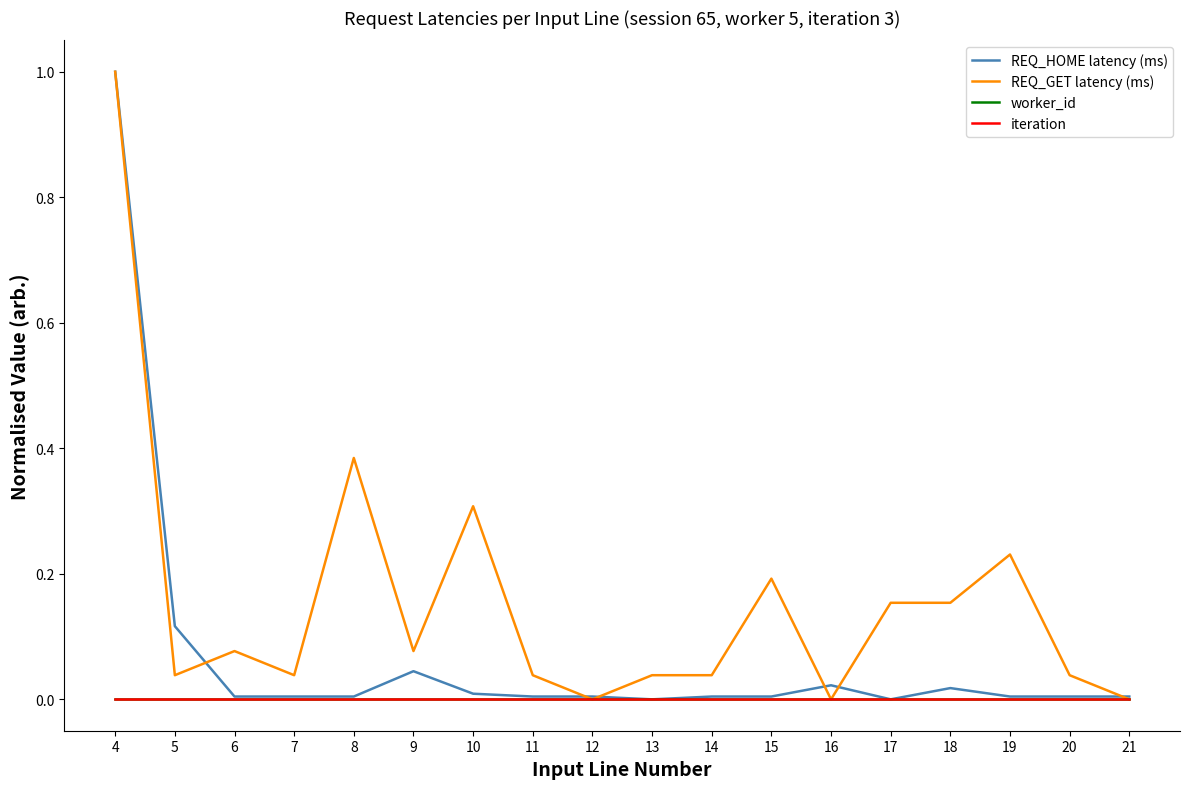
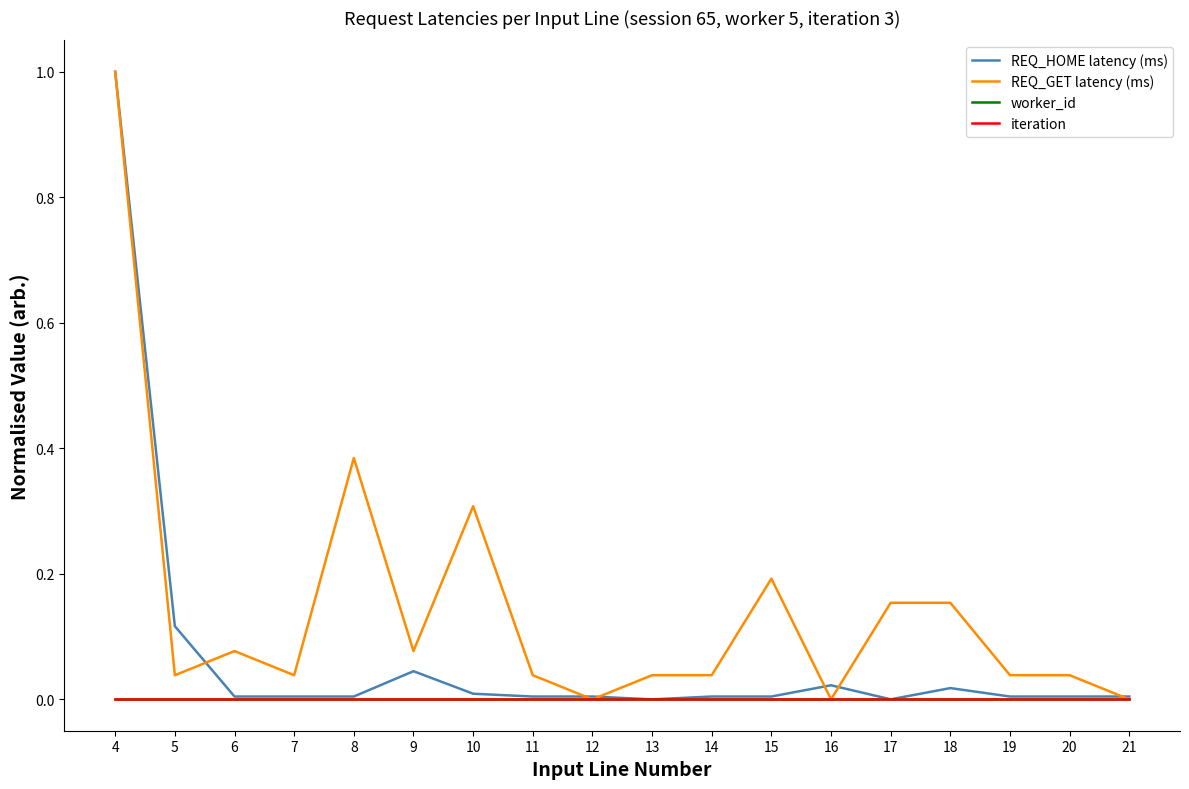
REQ_GET latency (ms), 19: 0.23 -> 0.04
